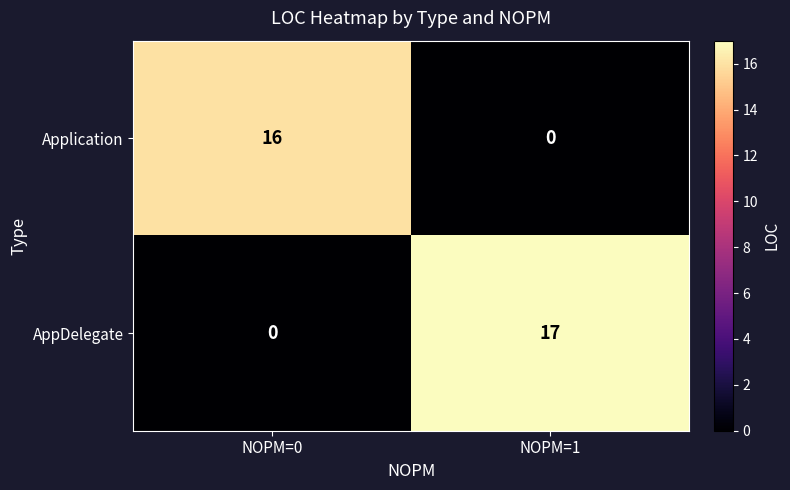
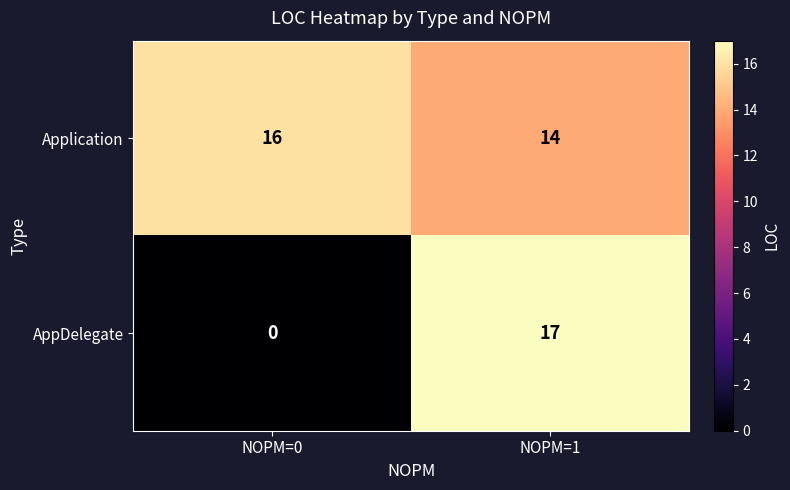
Application, NOPM=1: 0 -> 14
